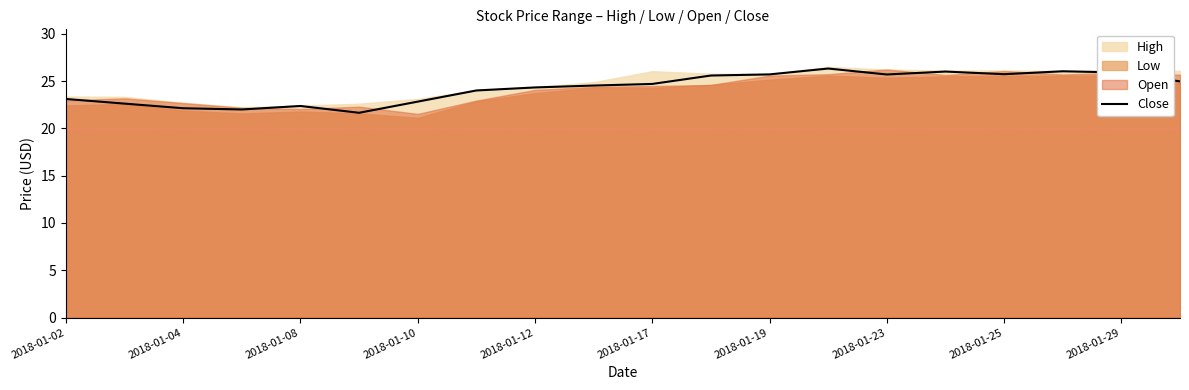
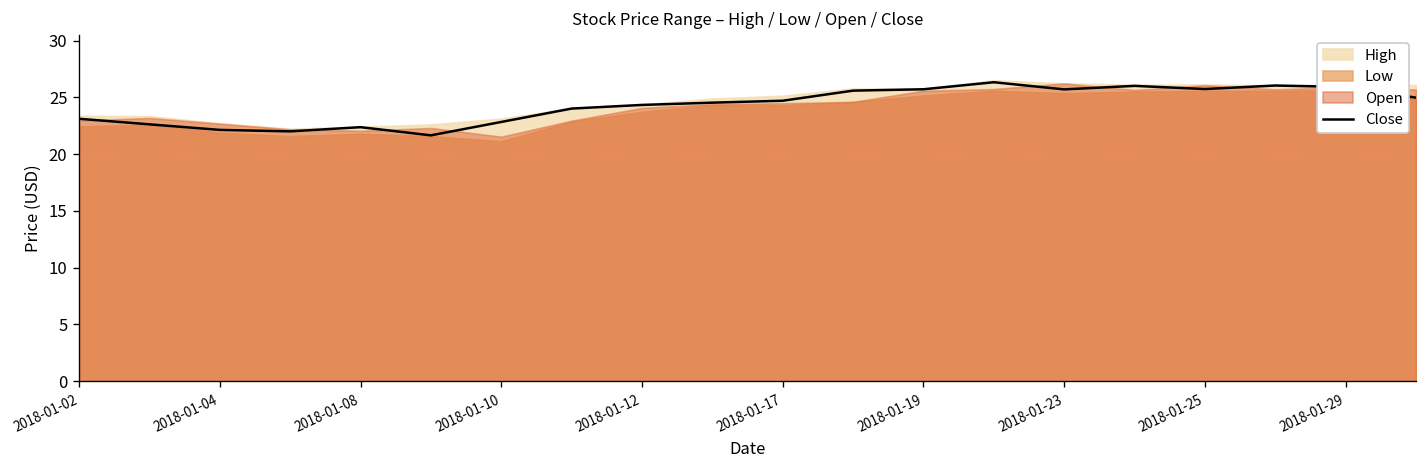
High, 2018-01-17: 26 -> 25
